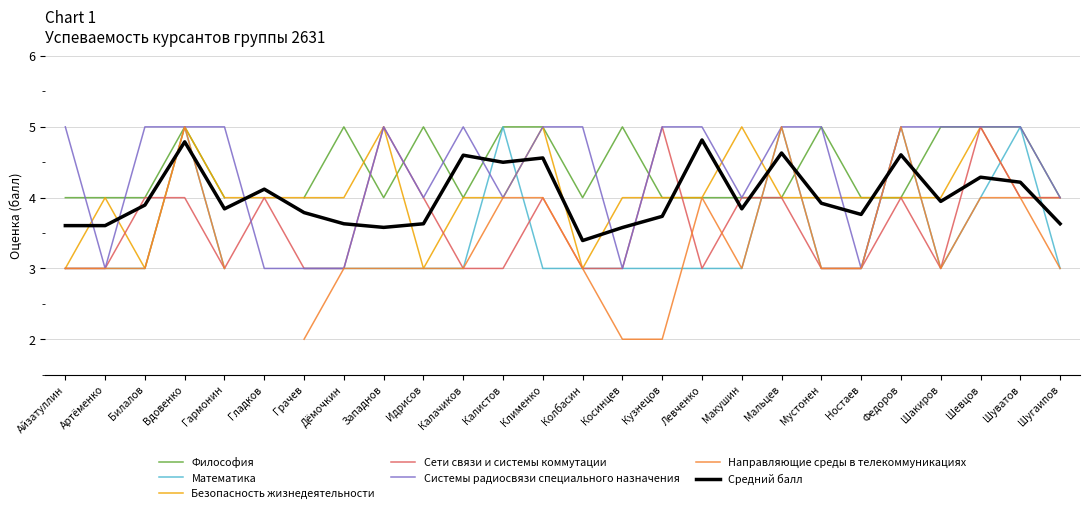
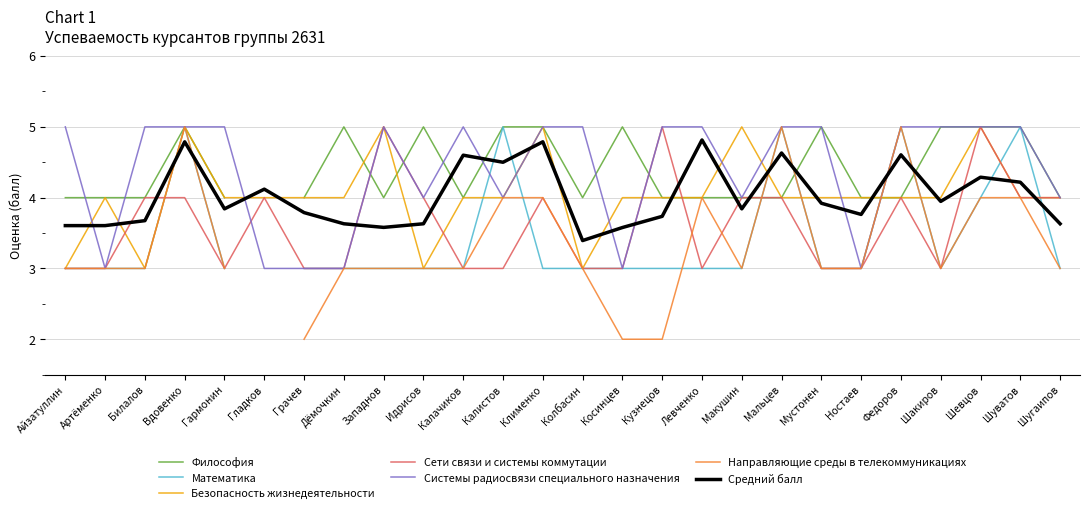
Средний балл, Билалов: 3.9 -> 3.7
Средний балл, Клименко: 4.6 -> 4.8
